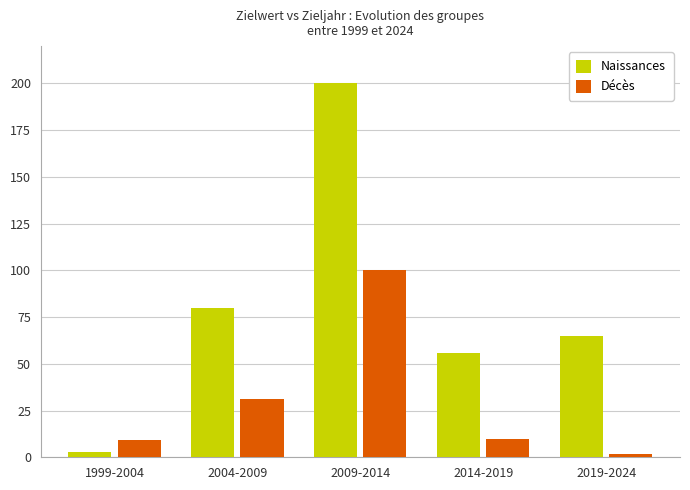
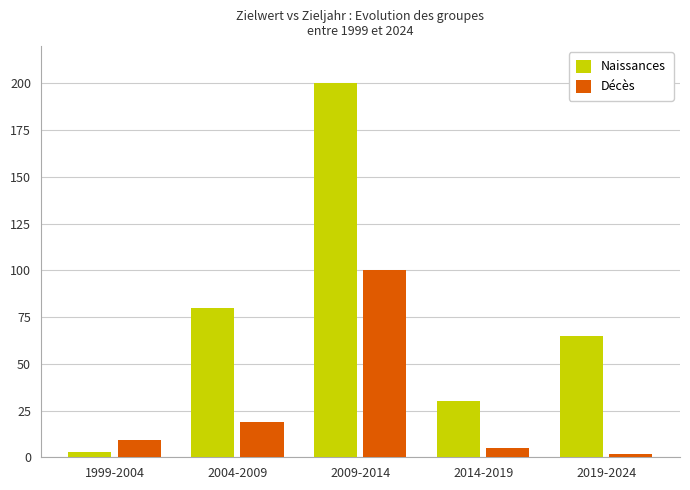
Décès, 2004-2009: 31 -> 19
Naissances, 2014-2019: 56 -> 30
Décès, 2014-2019: 10 -> 5
